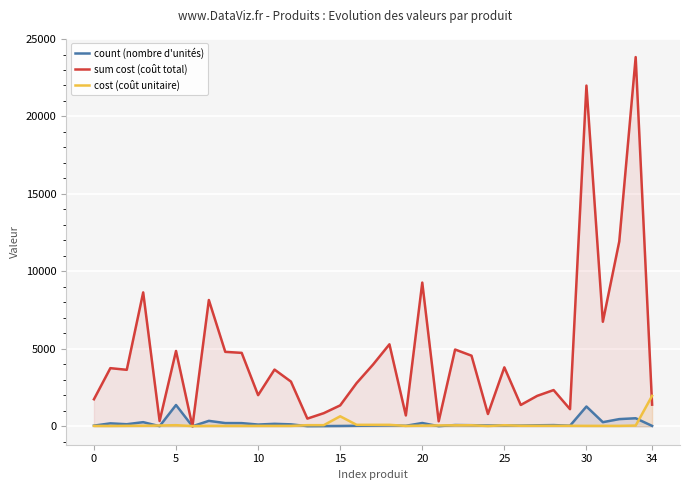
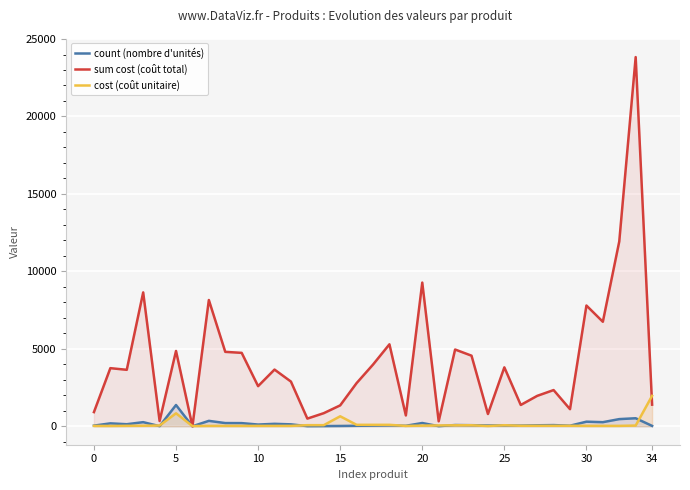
sum cost (coût total), 0: 1700 -> 900
cost (coût unitaire), 5: 100 -> 800
sum cost (coût total), 10: 2000 -> 2600
count (nombre d'unités), 30: 1300 -> 300
sum cost (coût total), 30: 22000 -> 7800
